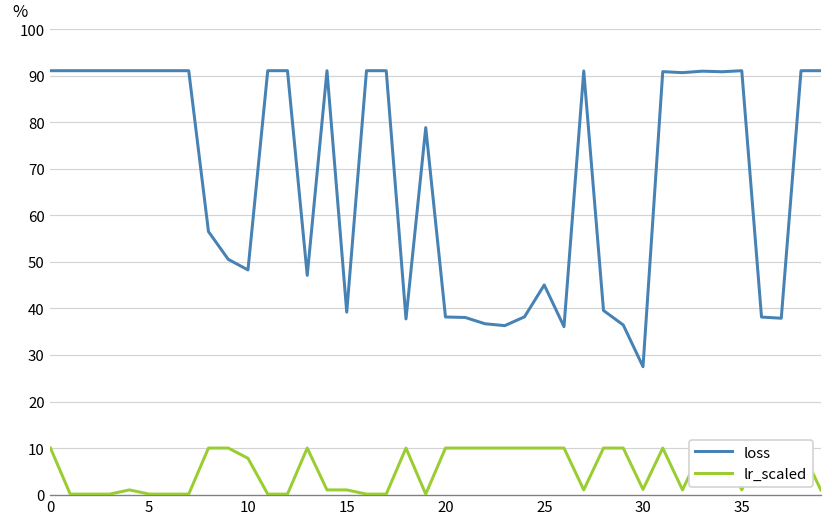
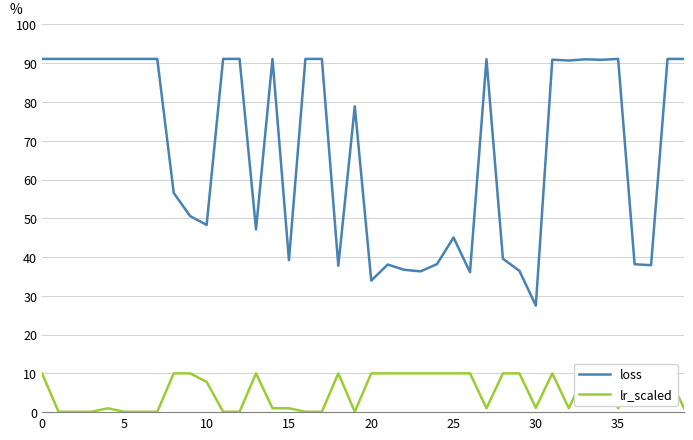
loss, 20: 38 -> 34
